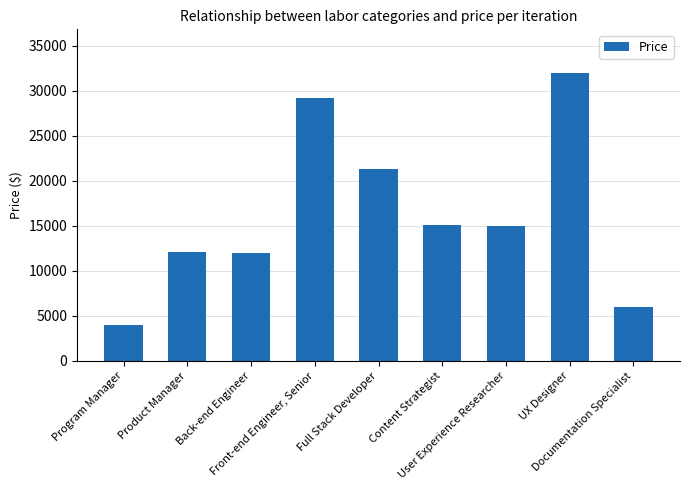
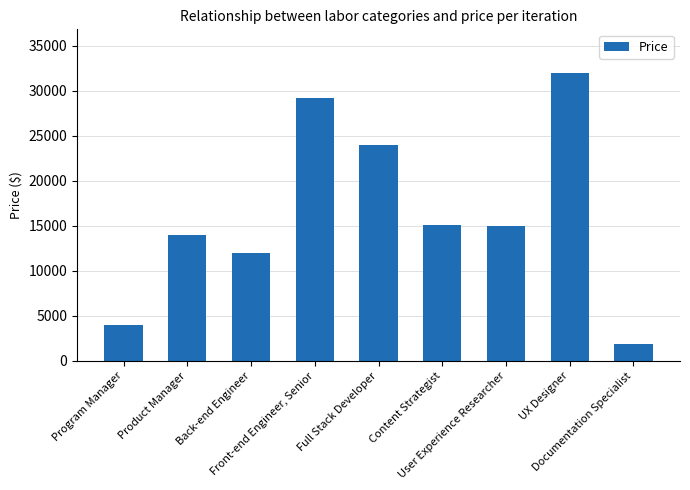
Product Manager: 12000 -> 14000
Full Stack Developer: 21000 -> 24000
Documentation Specialist: 6000 -> 2000
